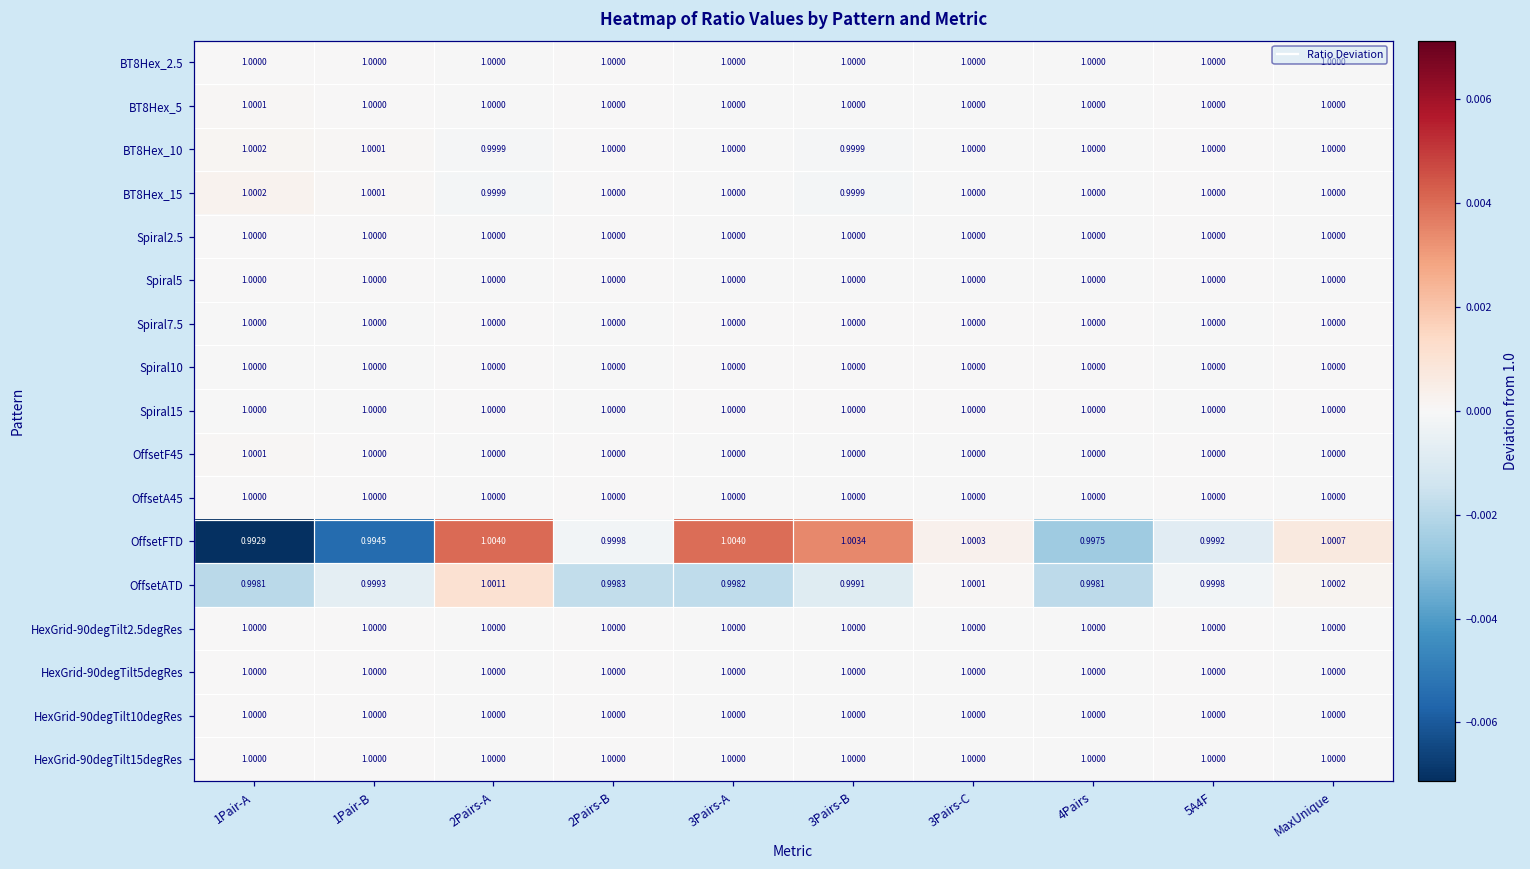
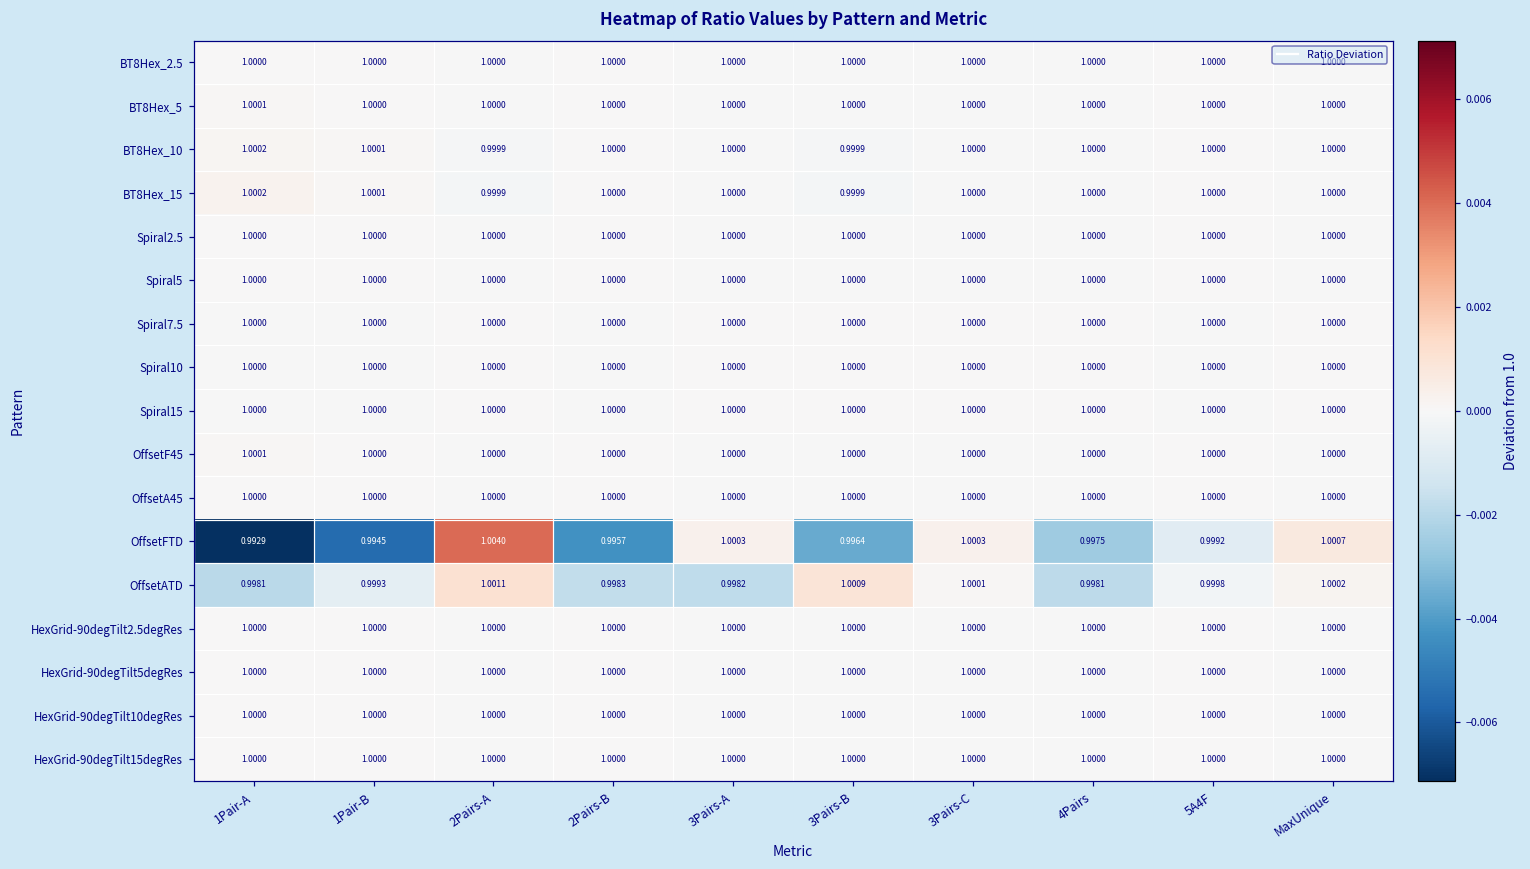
OffsetFTD, 2Pairs-B: 0.9998 -> 0.9957
OffsetFTD, 3Pairs-A: 1.0040 -> 1.0003
OffsetFTD, 3Pairs-B: 1.0034 -> 0.9964
OffsetATD, 3Pairs-B: 0.9991 -> 1.0009
